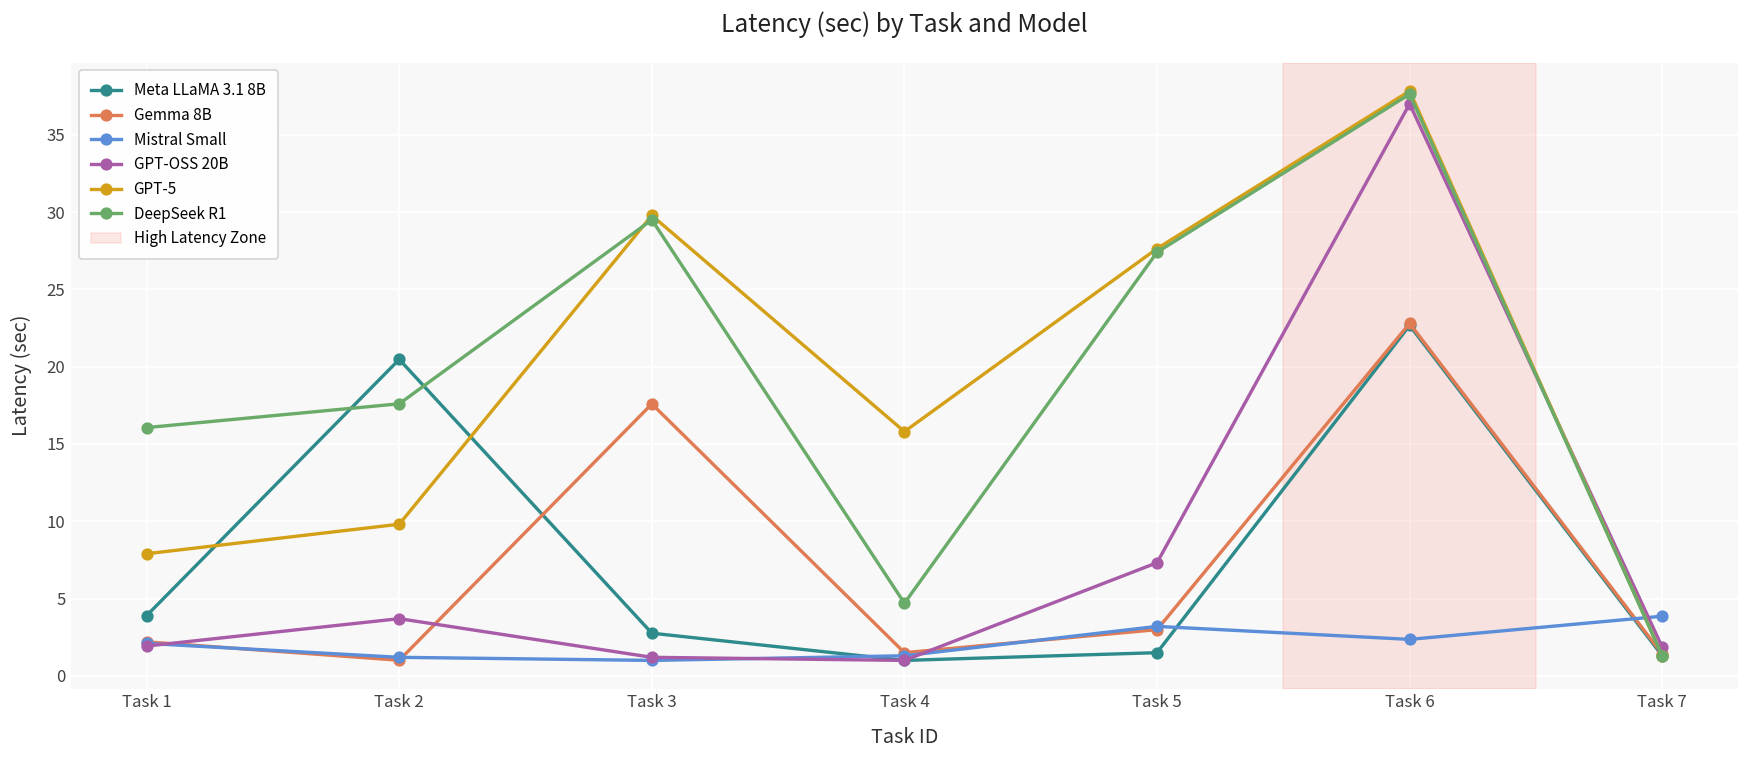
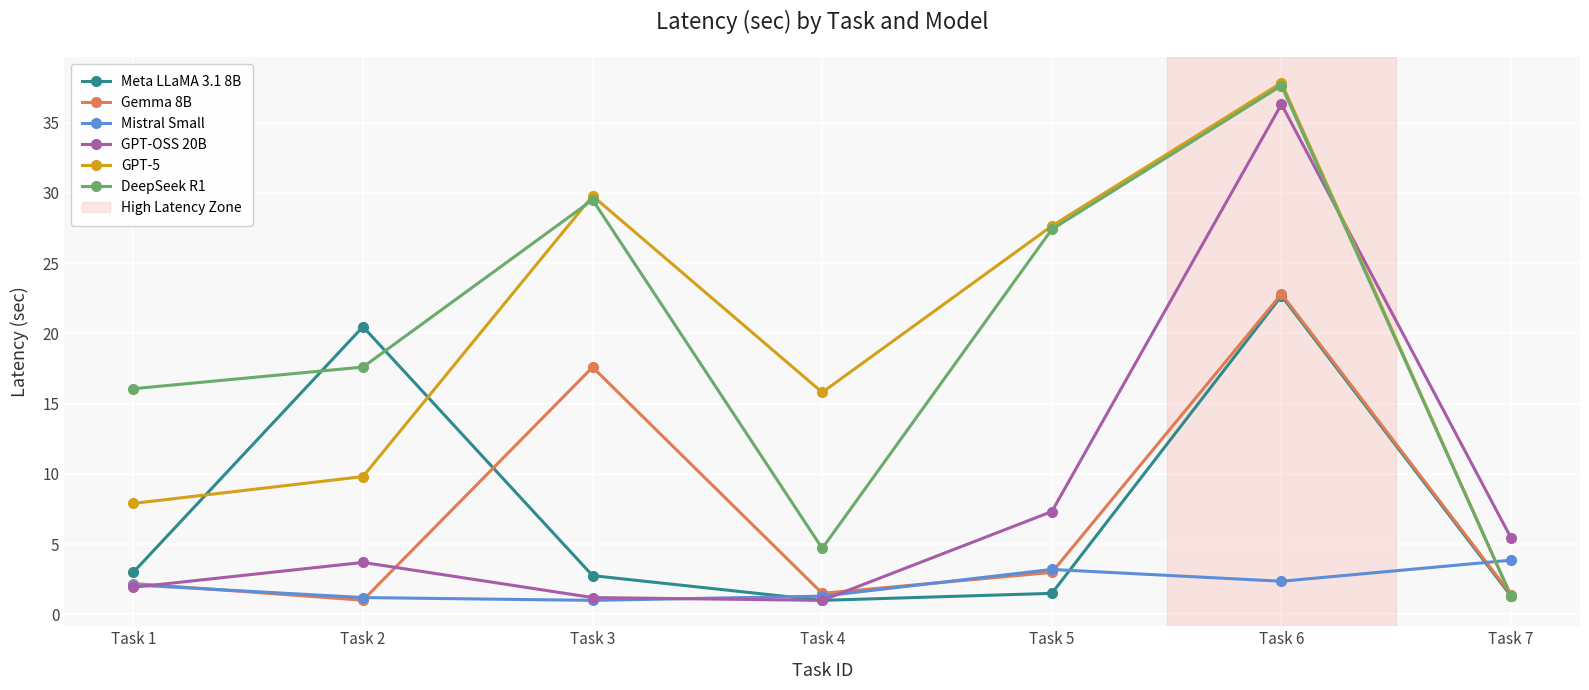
Meta LLaMA 3.1 8B, Task 1: 3.9 -> 3.0
GPT-OSS 20B, Task 6: 37.0 -> 36.3
GPT-OSS 20B, Task 7: 1.9 -> 5.4
